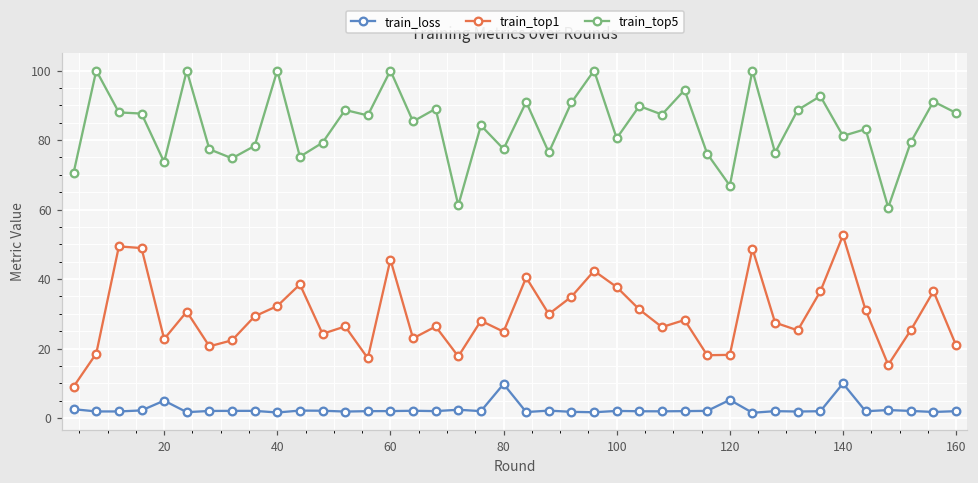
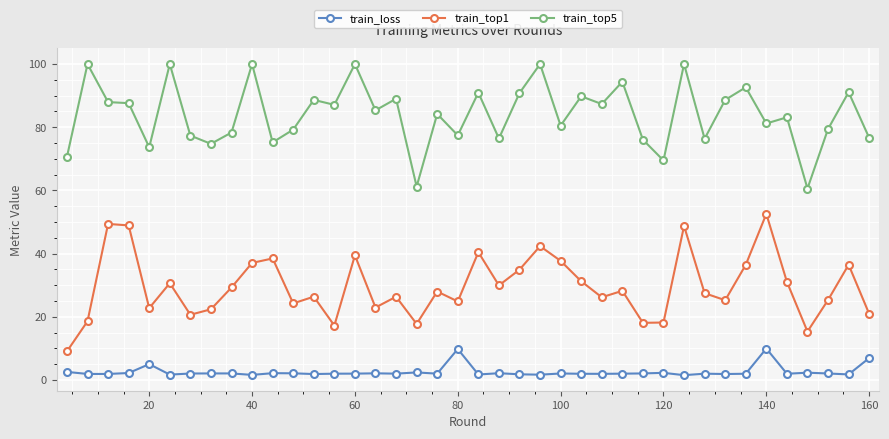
train_top1, 40: 32 -> 37
train_top1, 60: 46 -> 39
train_loss, 120: 5 -> 2
train_top5, 120: 67 -> 69
train_loss, 160: 2 -> 7
train_top5, 160: 88 -> 77
